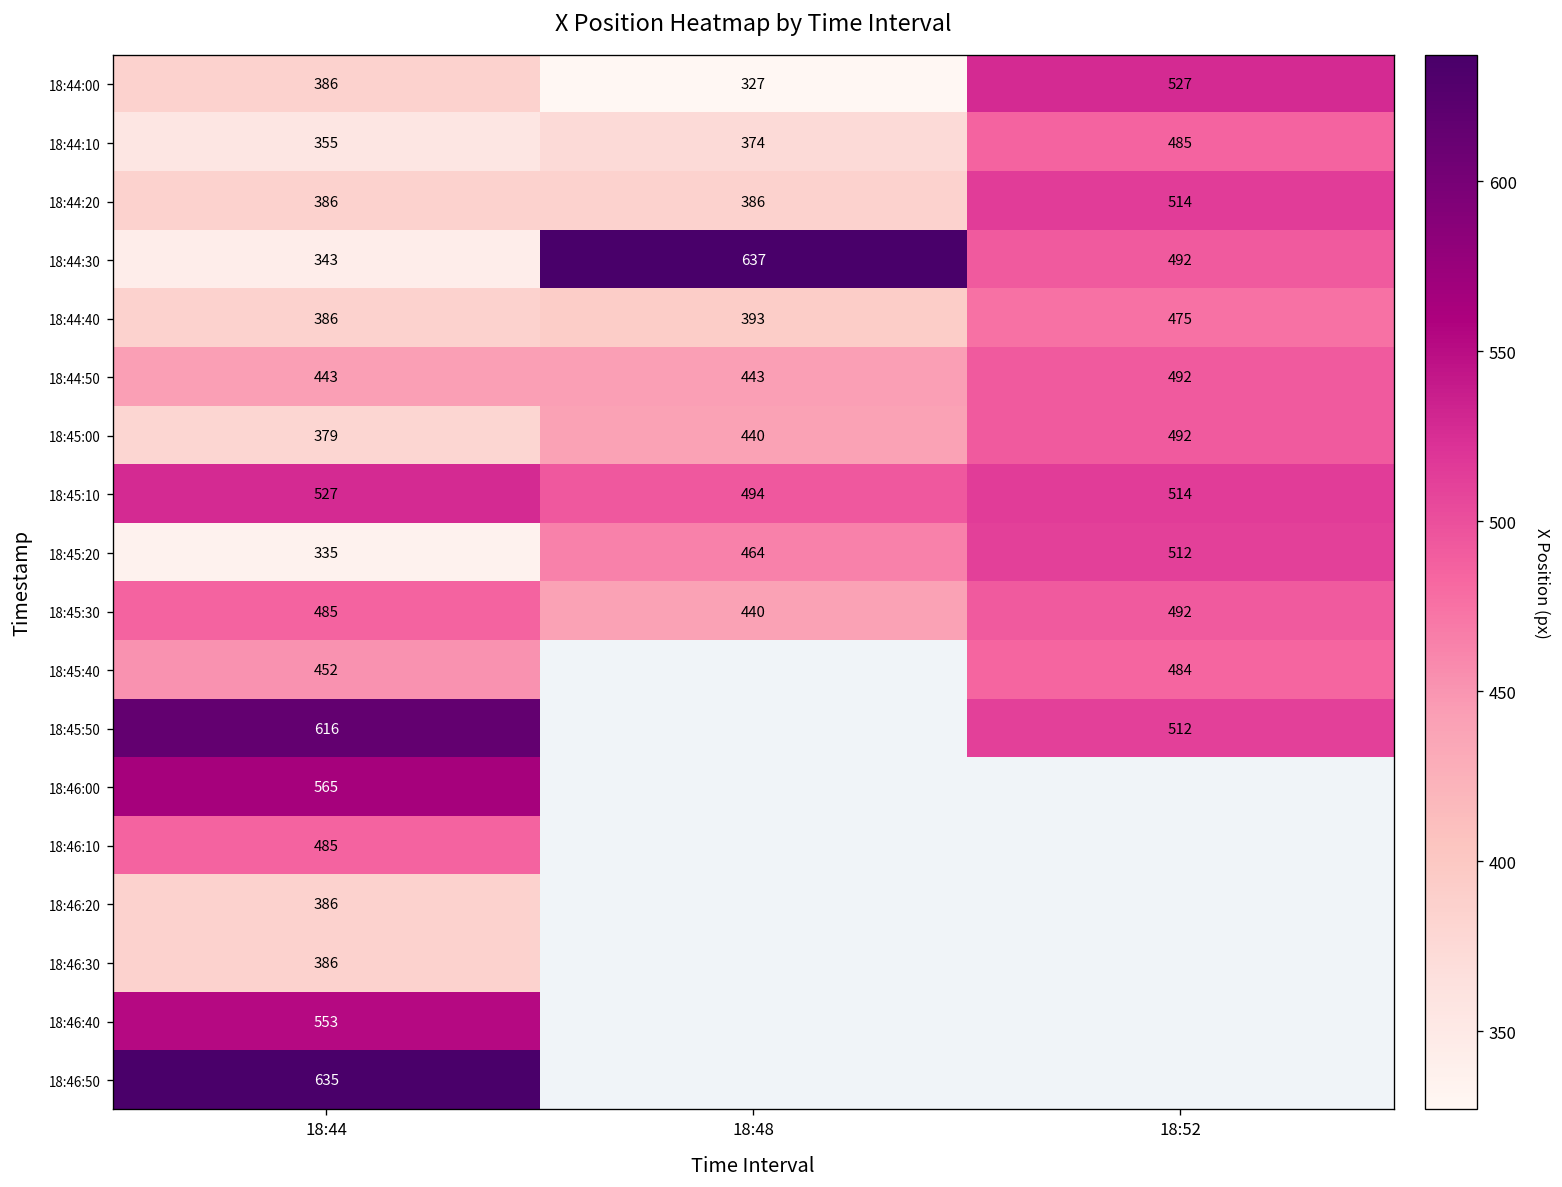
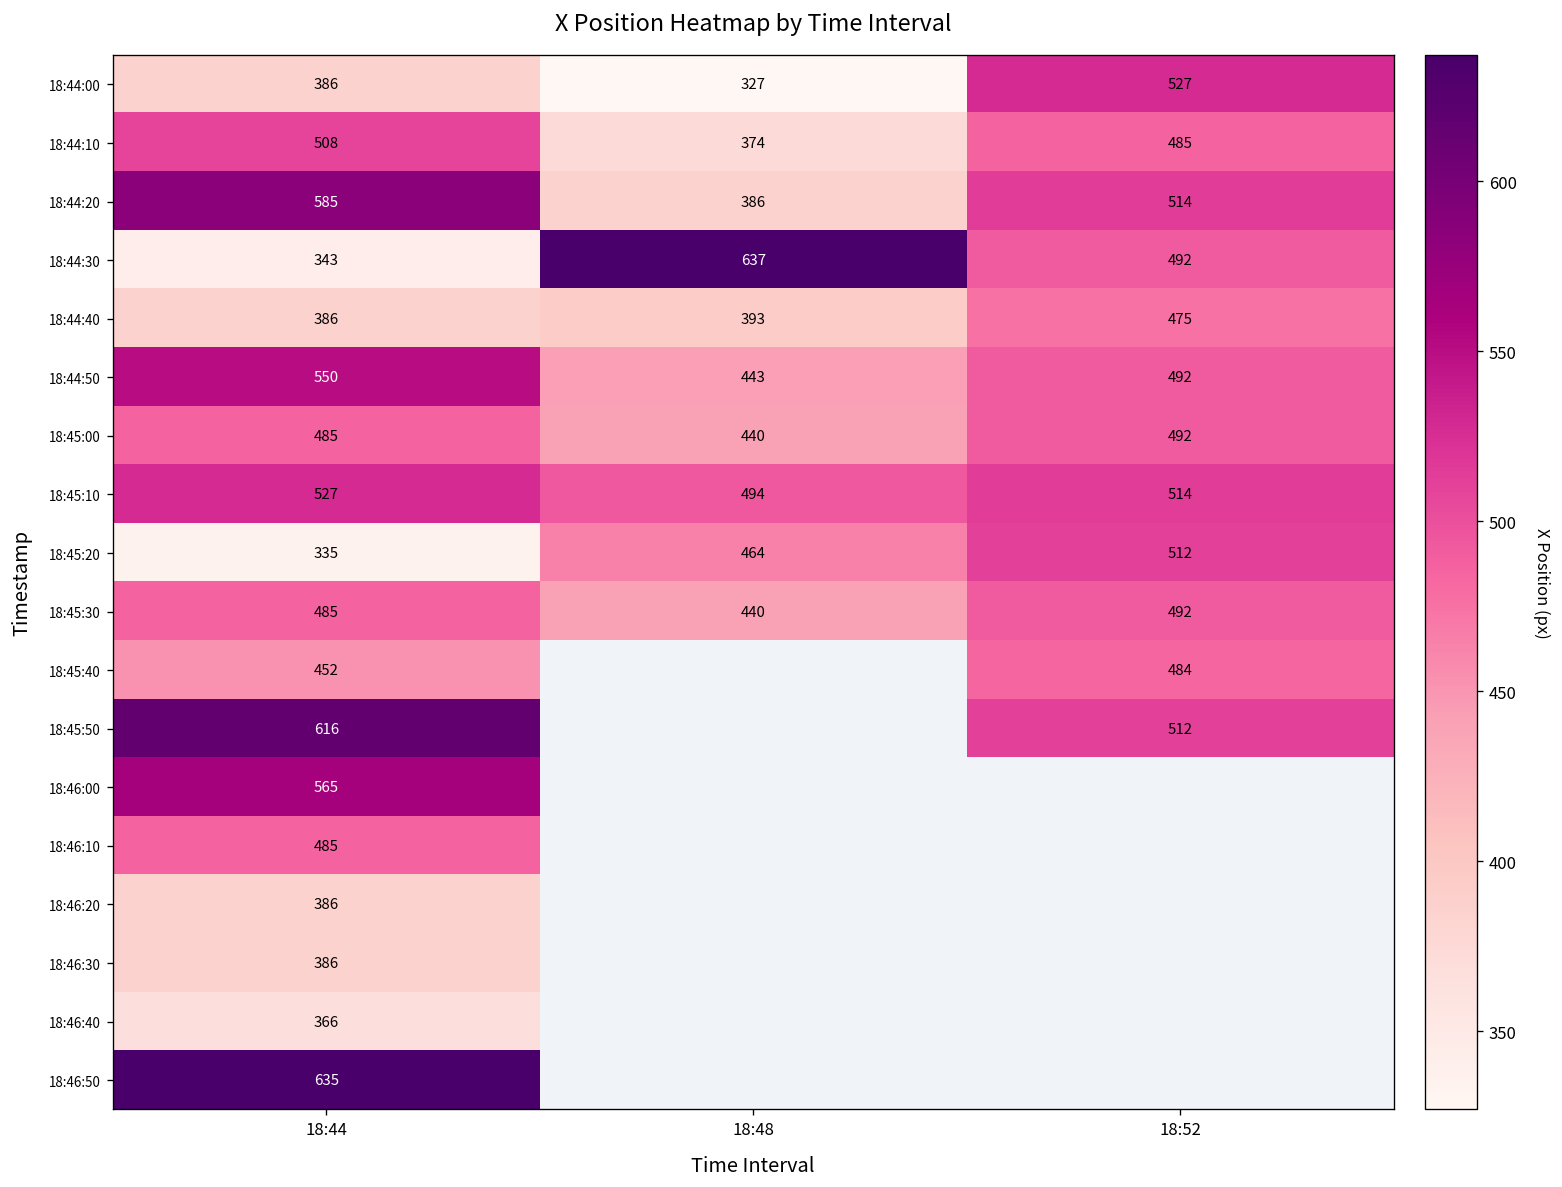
18:44:10, 18:44: 355 -> 508
18:44:20, 18:44: 386 -> 585
18:44:50, 18:44: 443 -> 550
18:45:00, 18:44: 379 -> 485
18:46:40, 18:44: 553 -> 366
